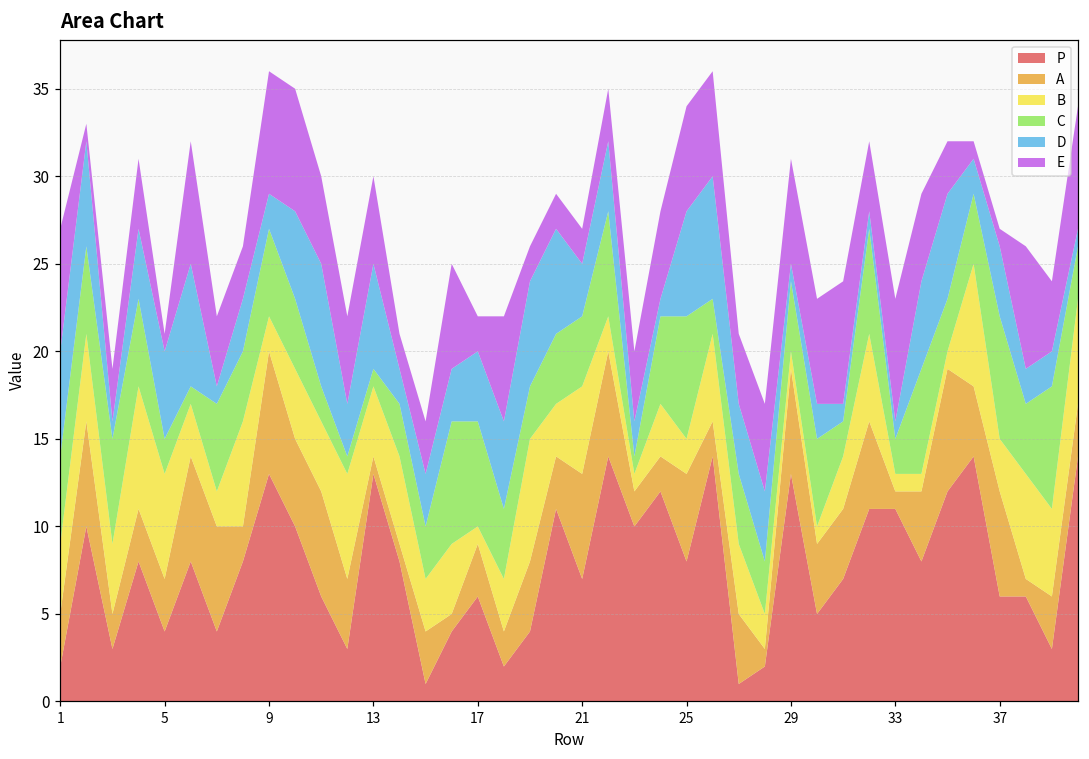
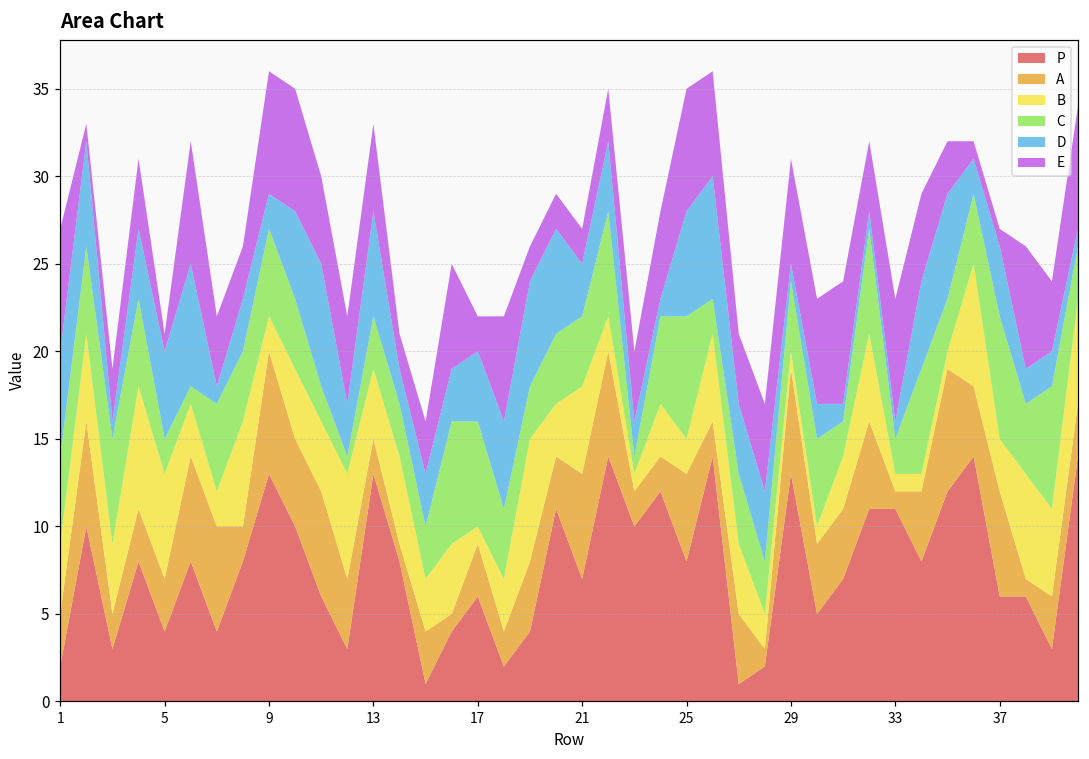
A, 13: 1 -> 2
C, 13: 1 -> 3
E, 25: 6 -> 7
